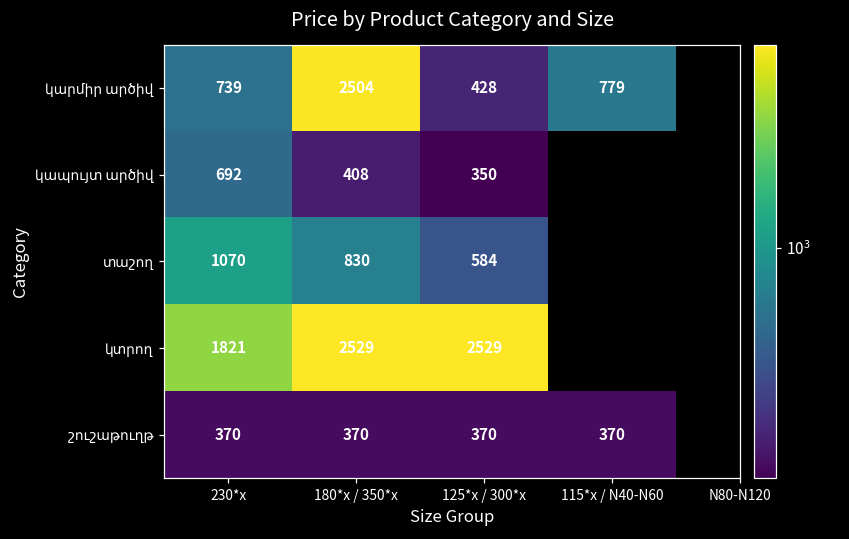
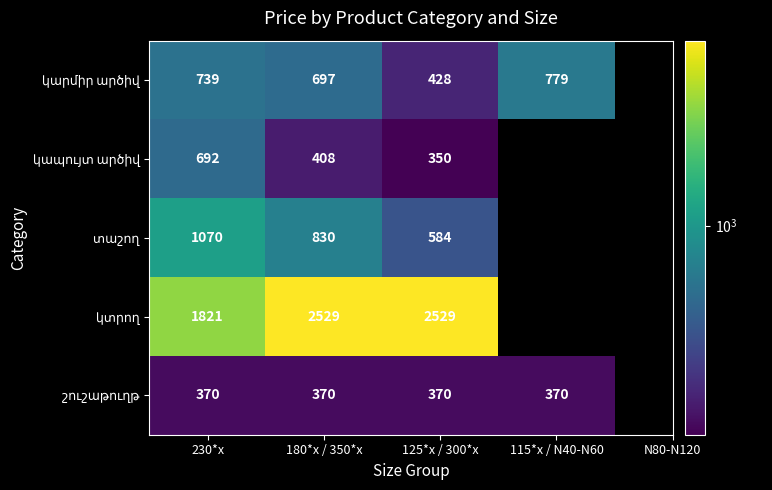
կարմիր արծիվ, 180*x / 350*x: 2504 -> 697
